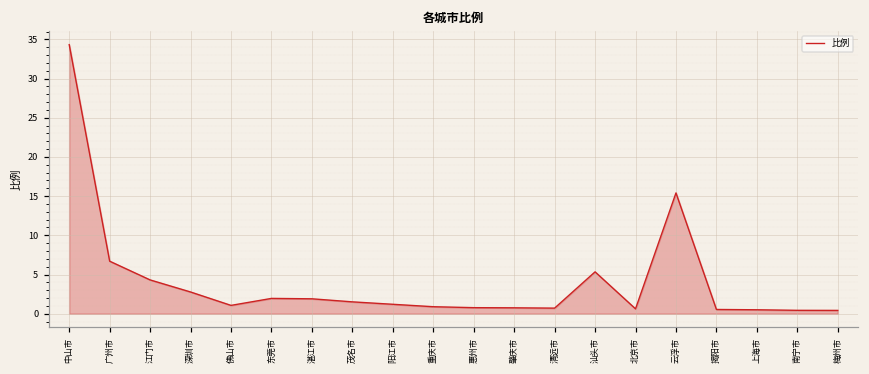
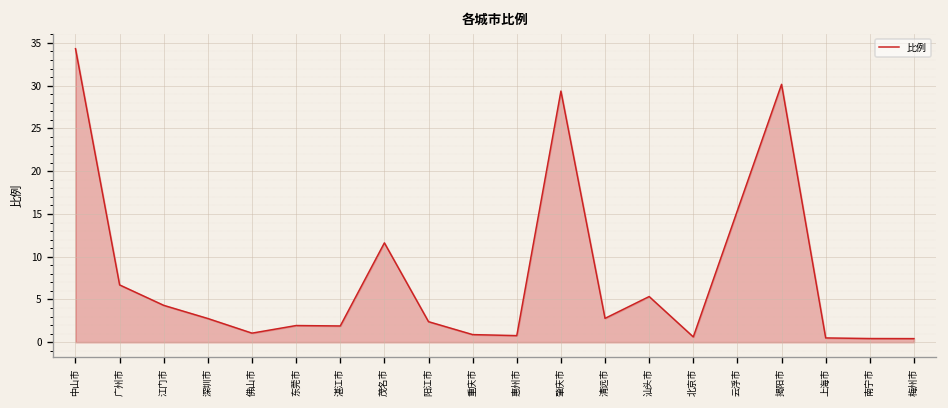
茂名市: 2 -> 12
阳江市: 1 -> 2
肇庆市: 1 -> 29
清远市: 1 -> 3
揭阳市: 1 -> 30
